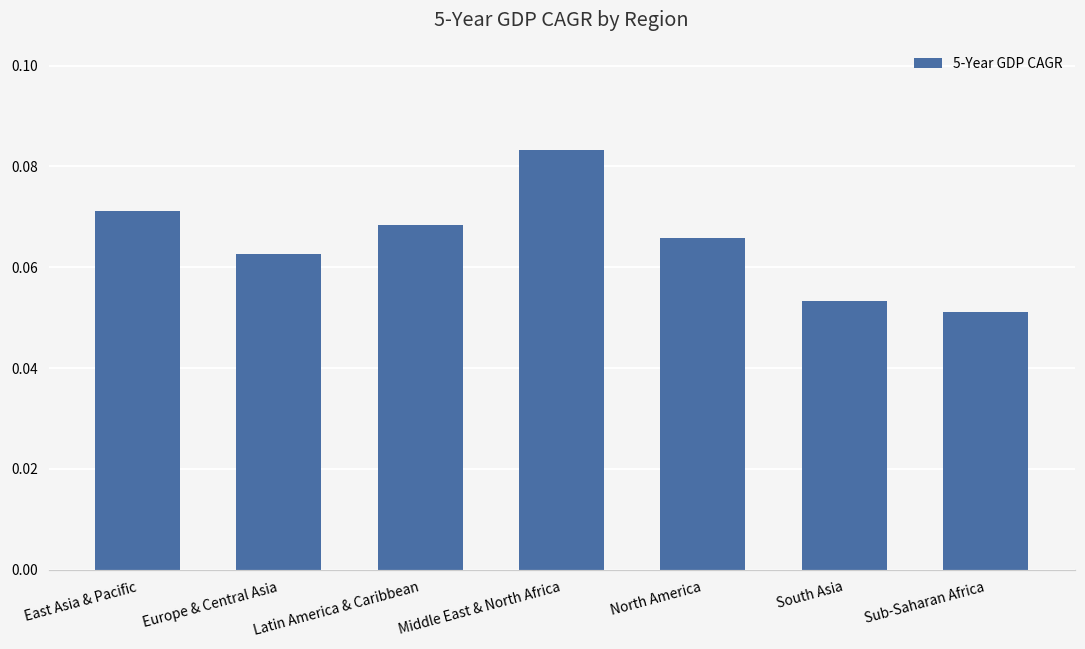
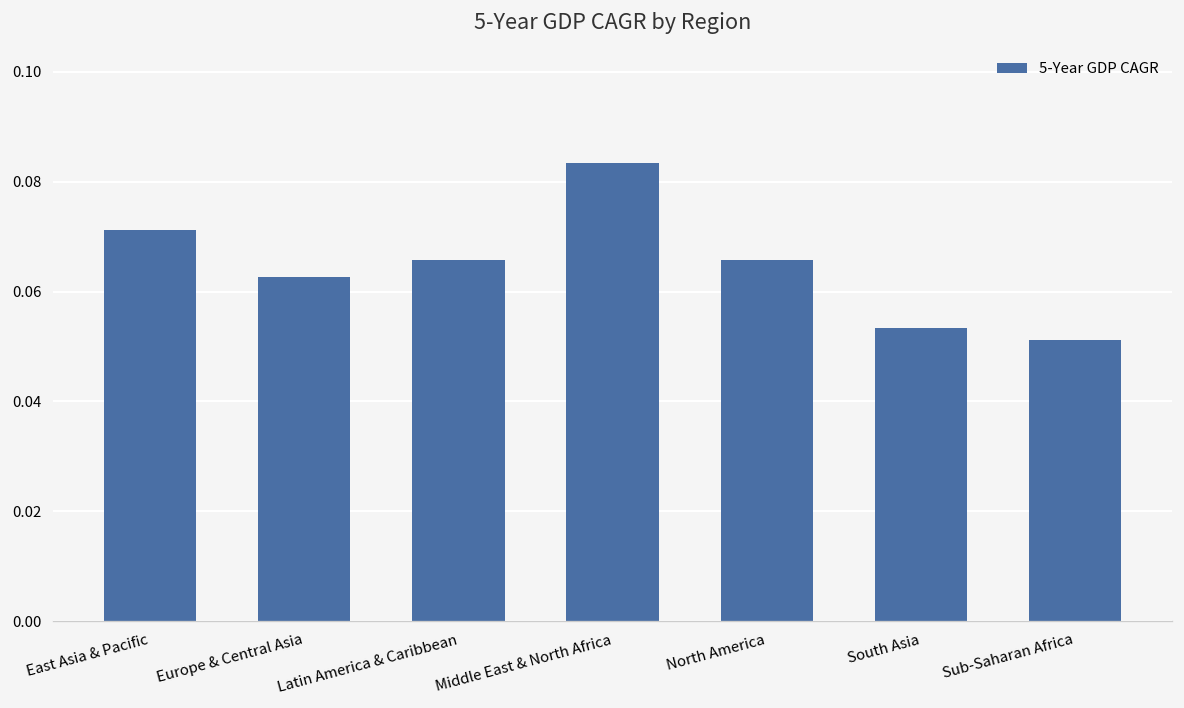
Latin America & Caribbean: 0.068 -> 0.065
